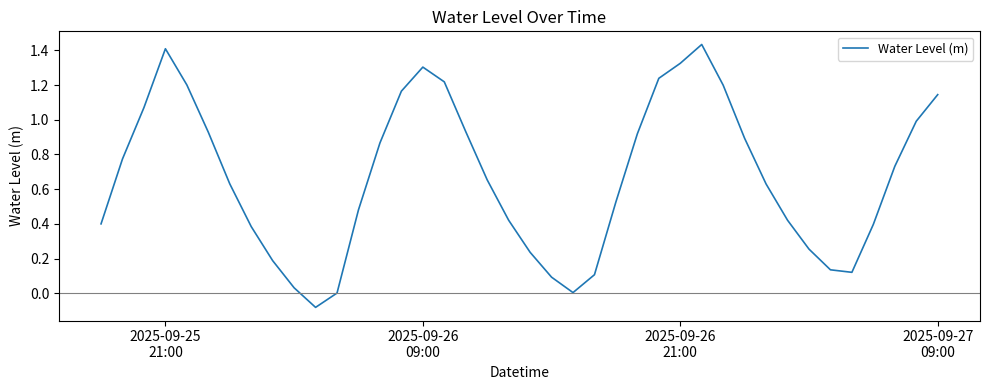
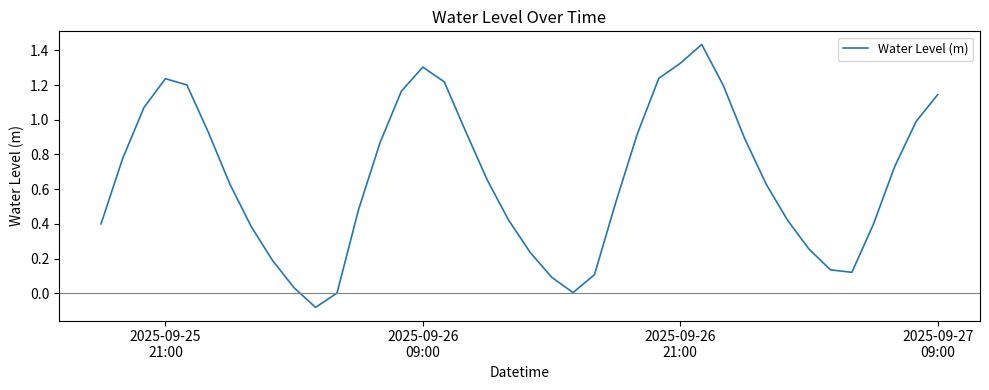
2025-09-25 21:00: 1.41 -> 1.24
